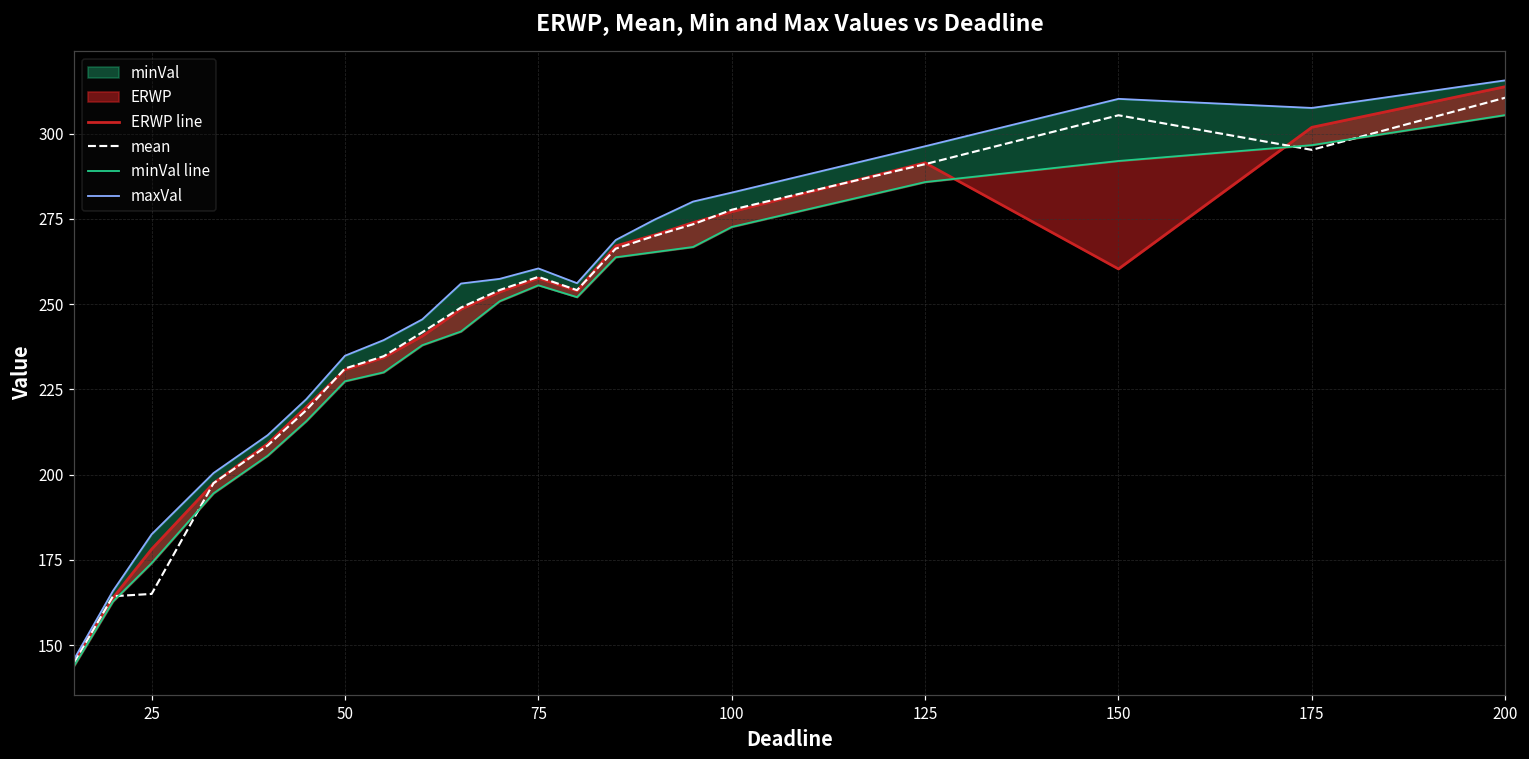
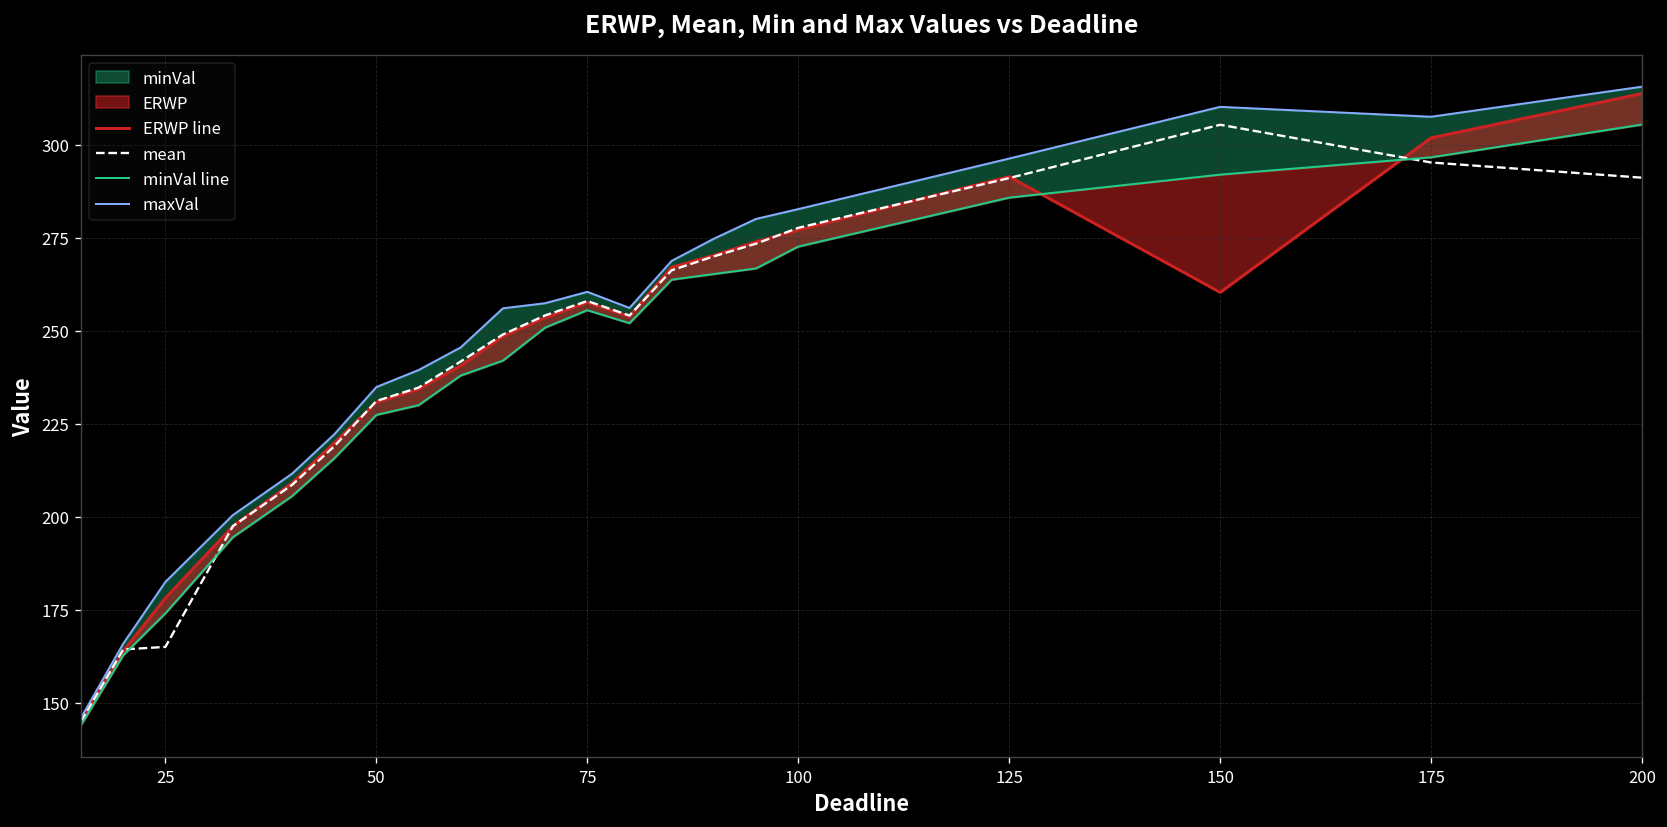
mean, 200: 311 -> 291
